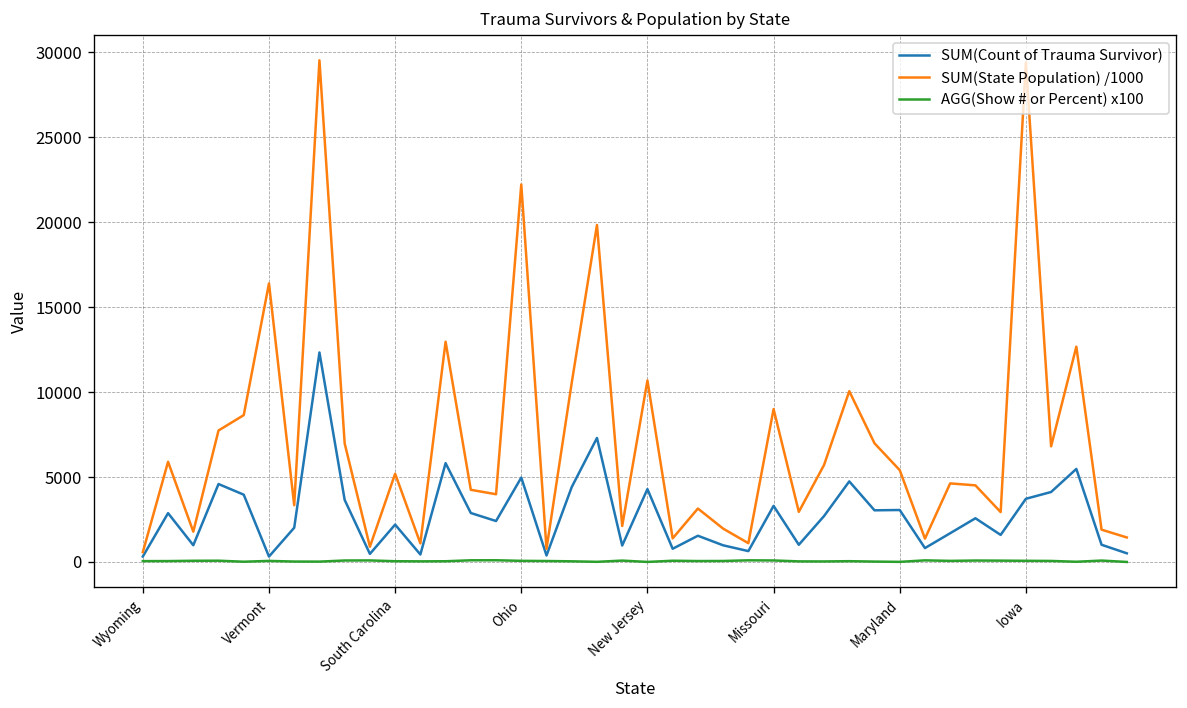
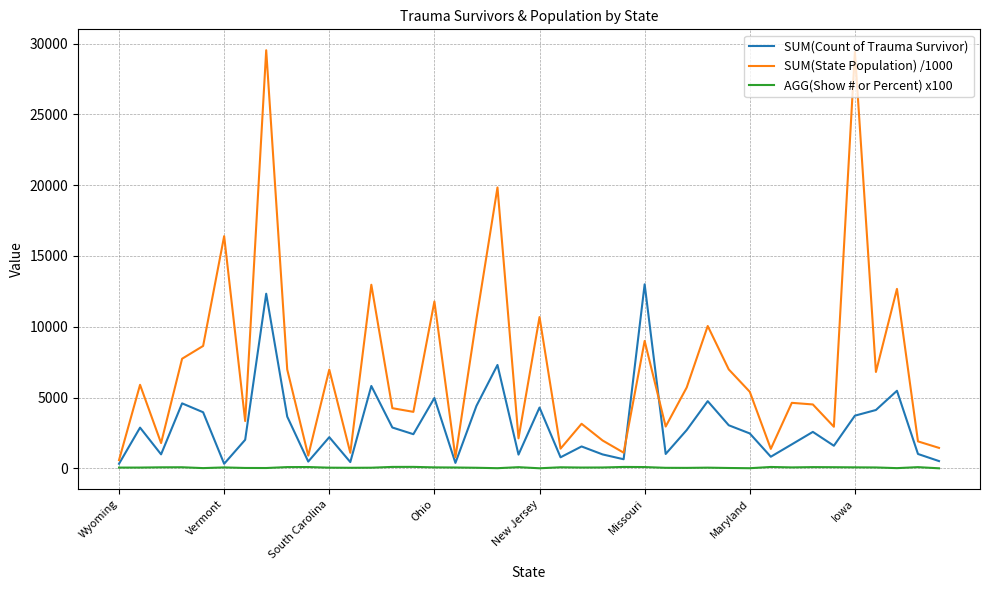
SUM(State Population) /1000, South Carolina: 5200 -> 7000
SUM(State Population) /1000, Ohio: 22200 -> 11800
SUM(Count of Trauma Survivor), Missouri: 3300 -> 13000
SUM(Count of Trauma Survivor), Maryland: 3100 -> 2500
